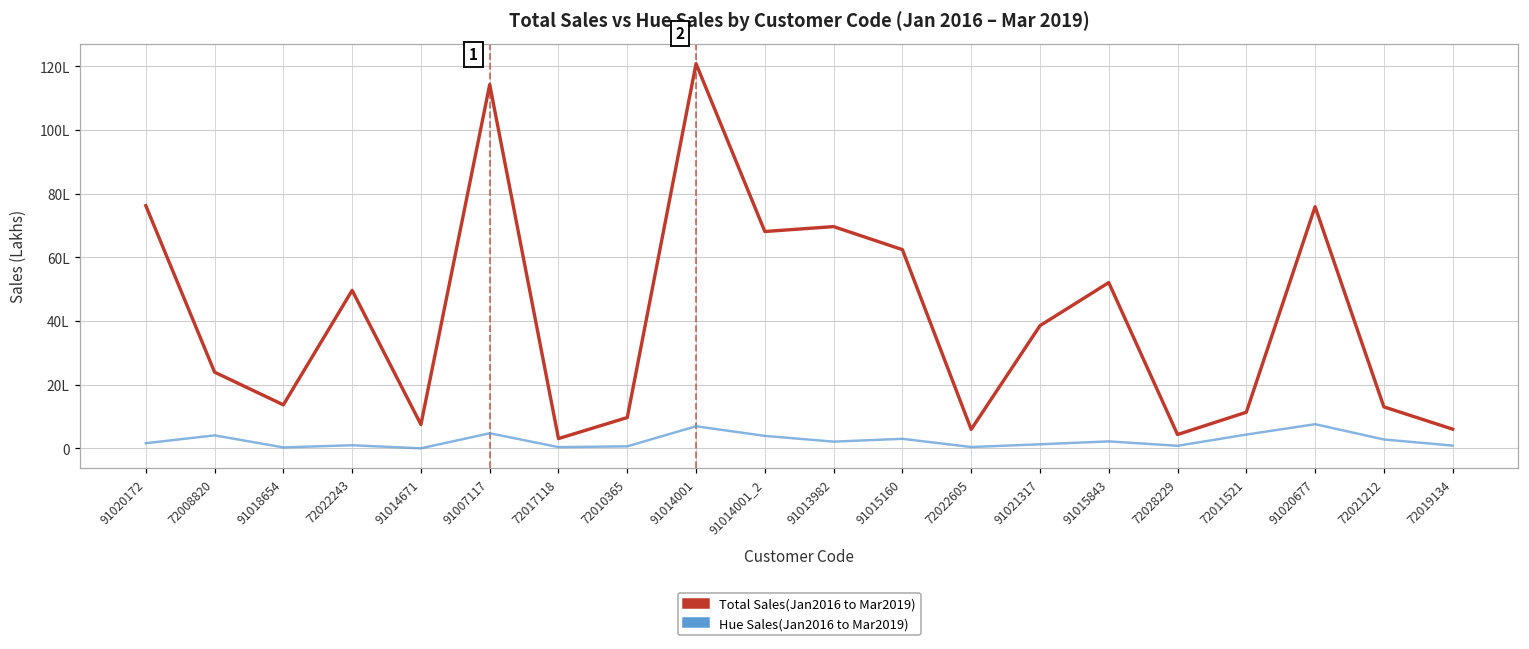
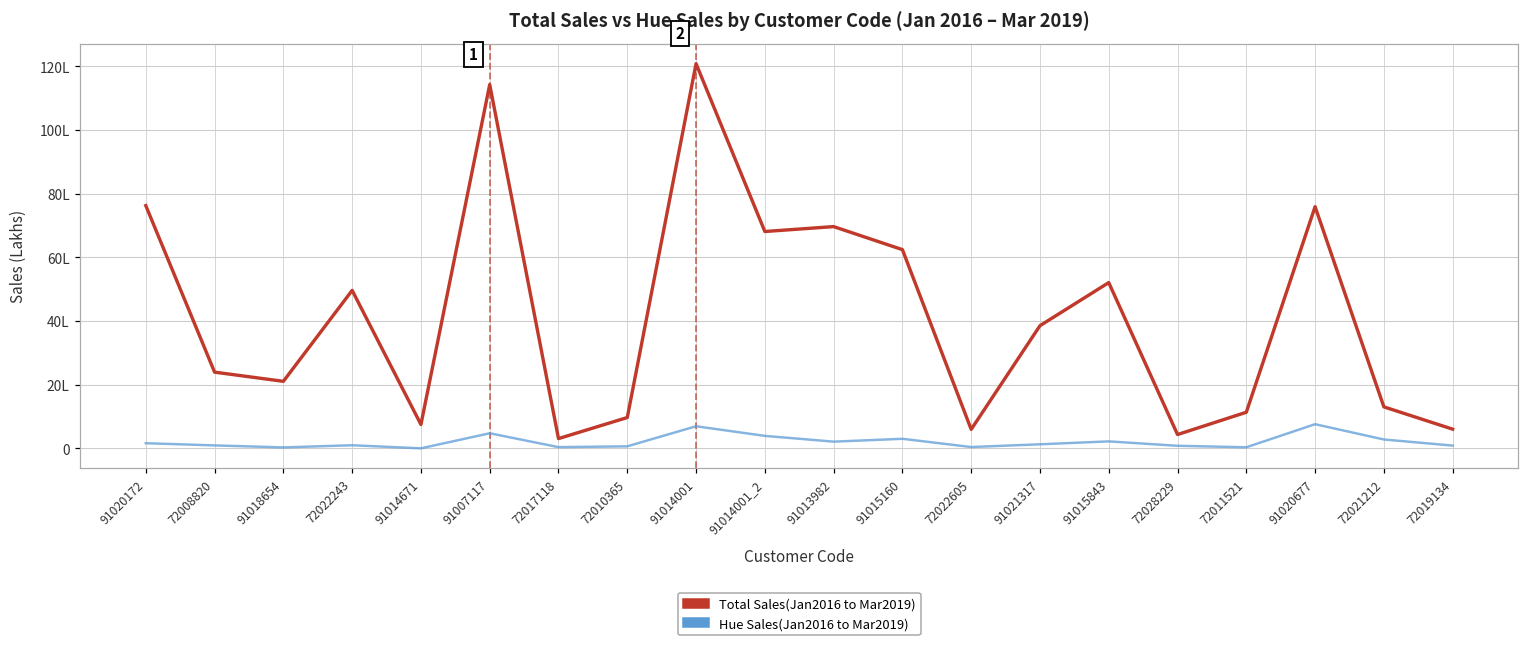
Hue Sales(Jan2016 to Mar2019), 72008820: 4L -> 1L
Total Sales(Jan2016 to Mar2019), 91018654: 14L -> 21L
Hue Sales(Jan2016 to Mar2019), 72011521: 4L -> 0L
